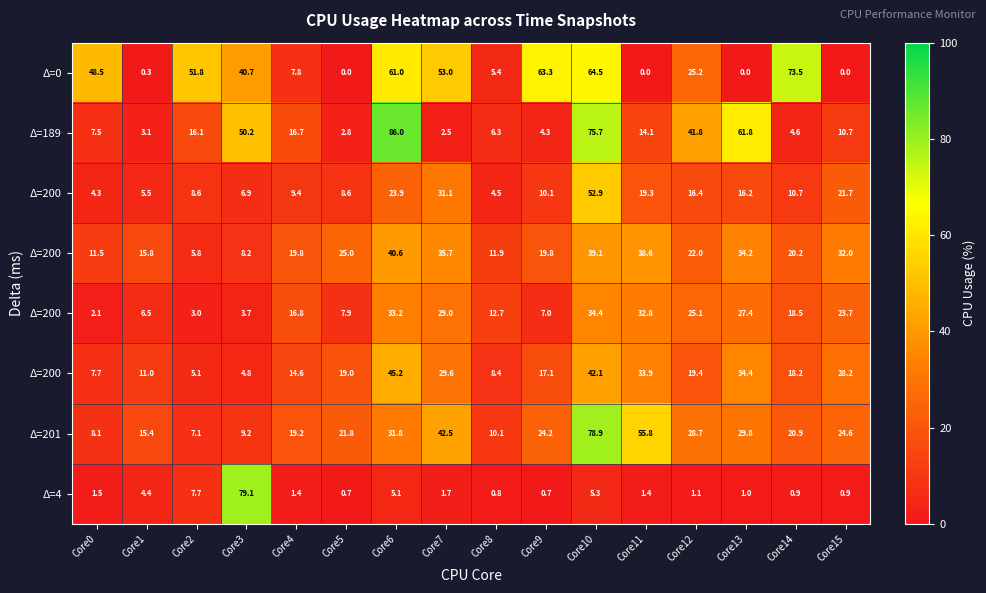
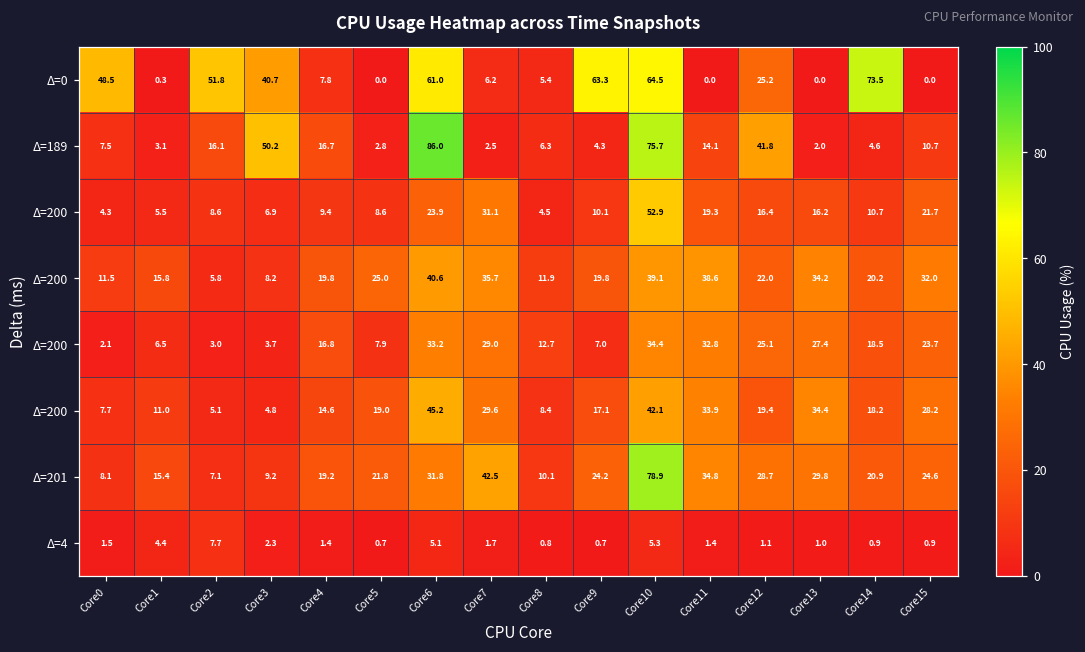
Δ=0, Core7: 53.0 -> 6.2
Δ=189, Core13: 61.8 -> 2.0
Δ=201, Core11: 55.8 -> 34.8
Δ=4, Core3: 79.1 -> 2.3
